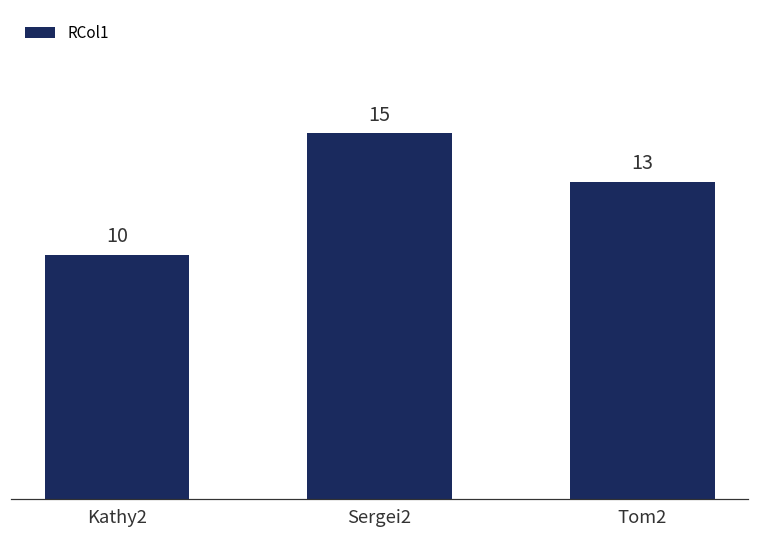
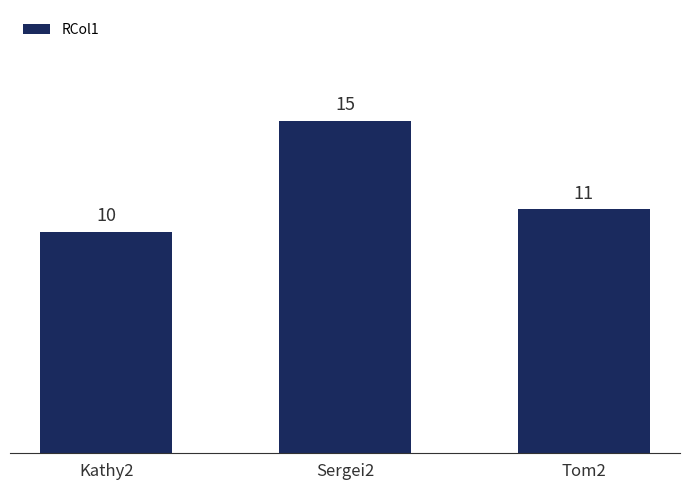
Tom2: 13 -> 11
